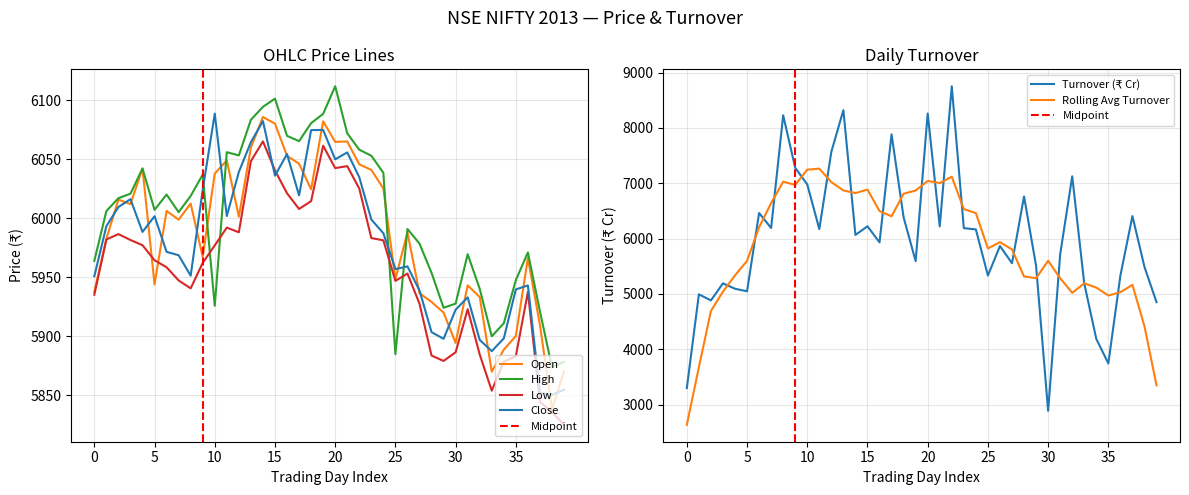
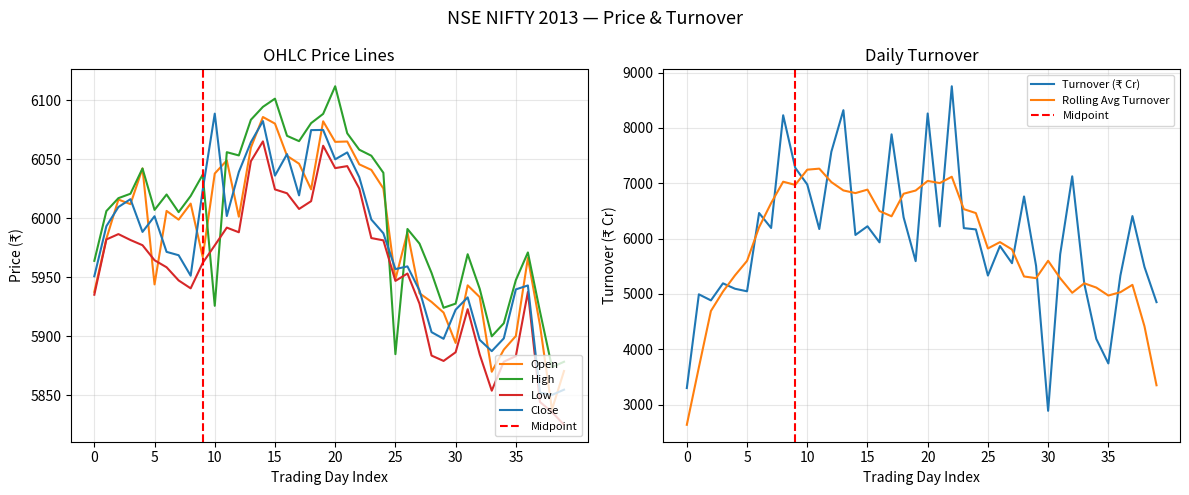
OHLC Price Lines, Low, 15: 6041 -> 6024
